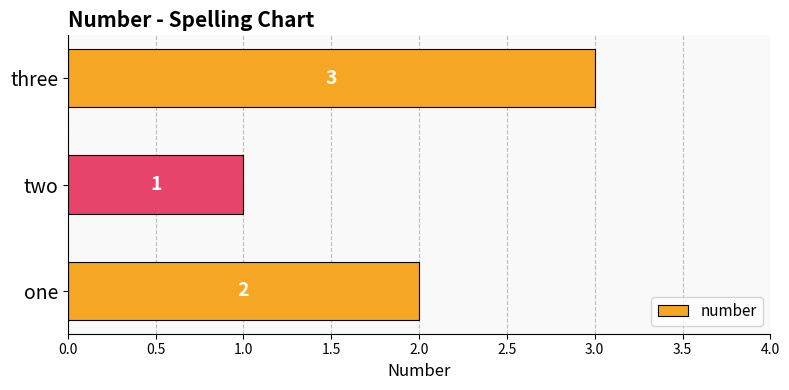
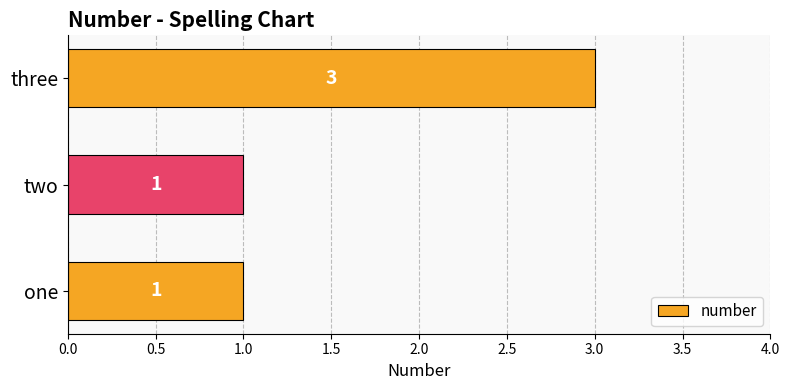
one: 2 -> 1
